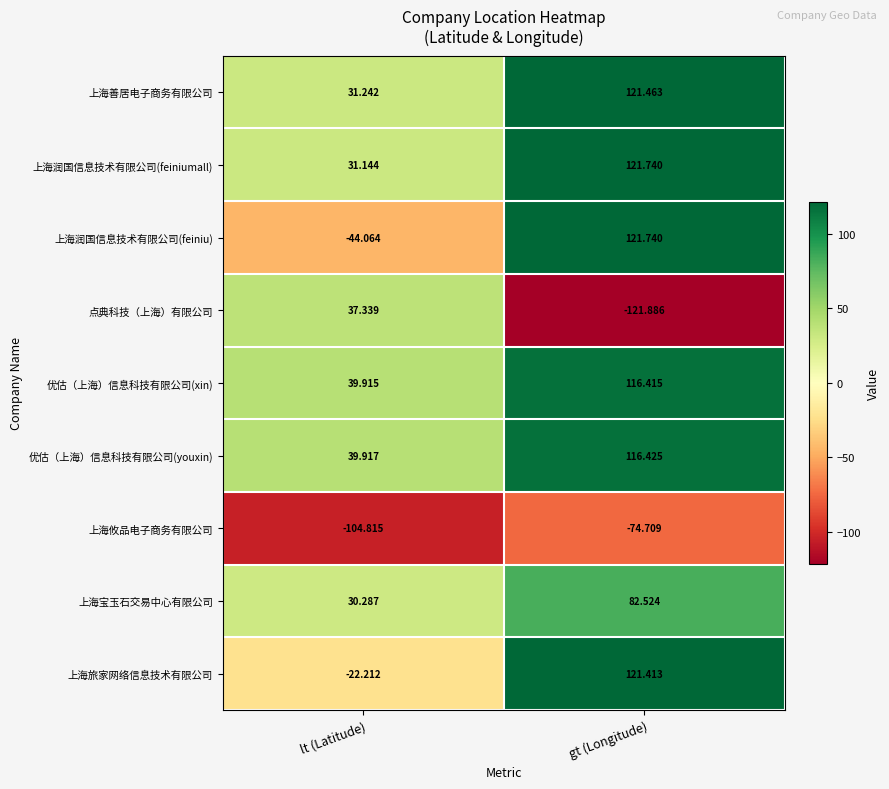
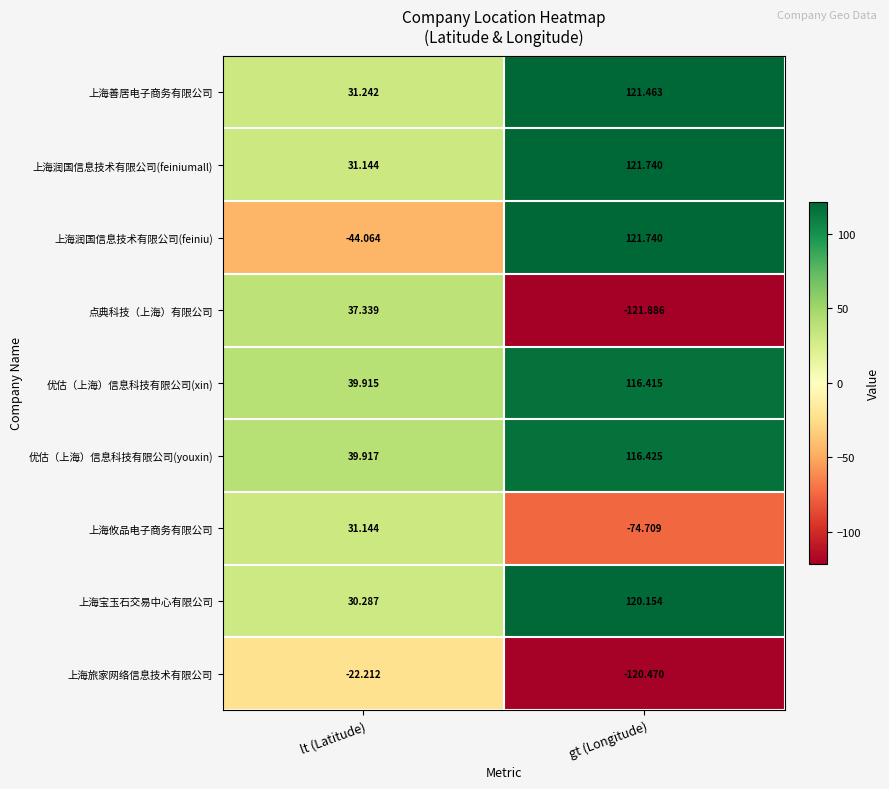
上海攸品电子商务有限公司, lt (Latitude): -104.815 -> 31.144
上海宝玉石交易中心有限公司, gt (Longitude): 82.524 -> 120.154
上海旅家网络信息技术有限公司, gt (Longitude): 121.413 -> -120.470
